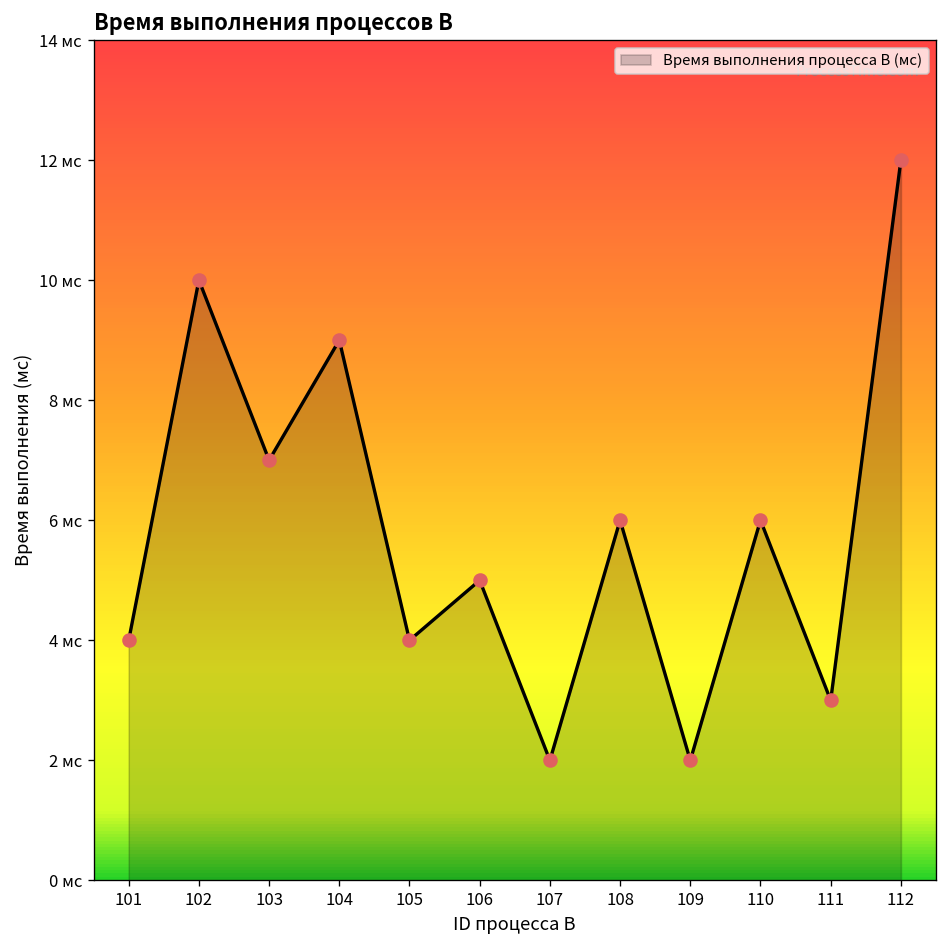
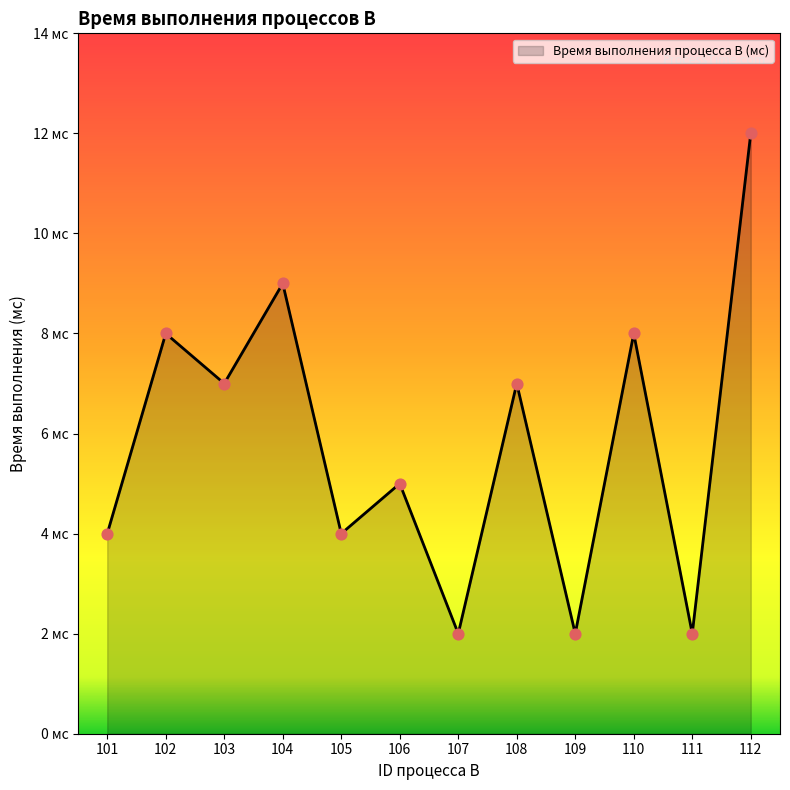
102: 10 мс -> 8 мс
108: 6 мс -> 7 мс
110: 6 мс -> 8 мс
111: 3 мс -> 2 мс
